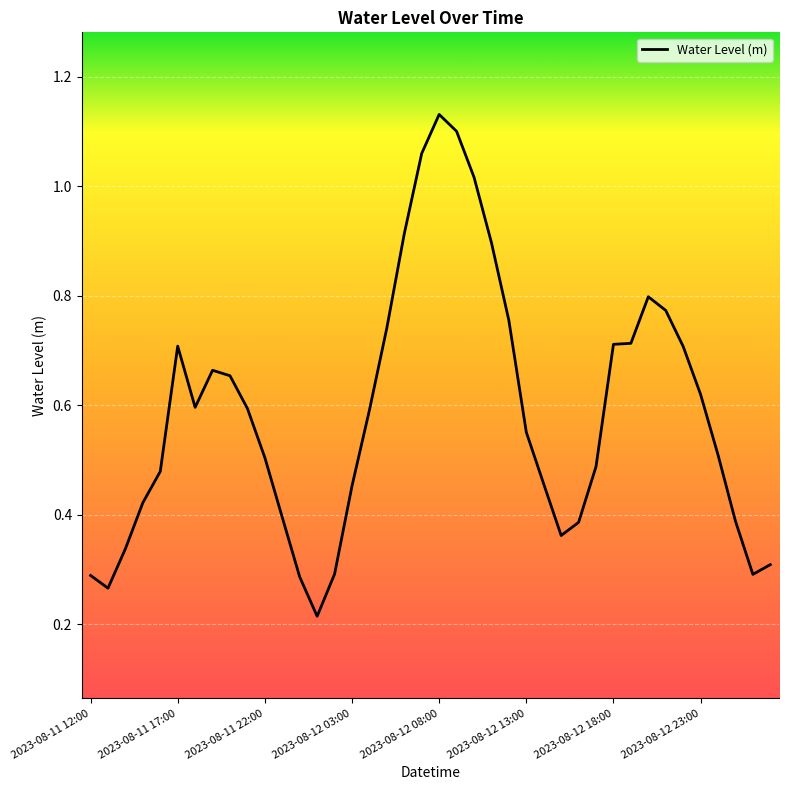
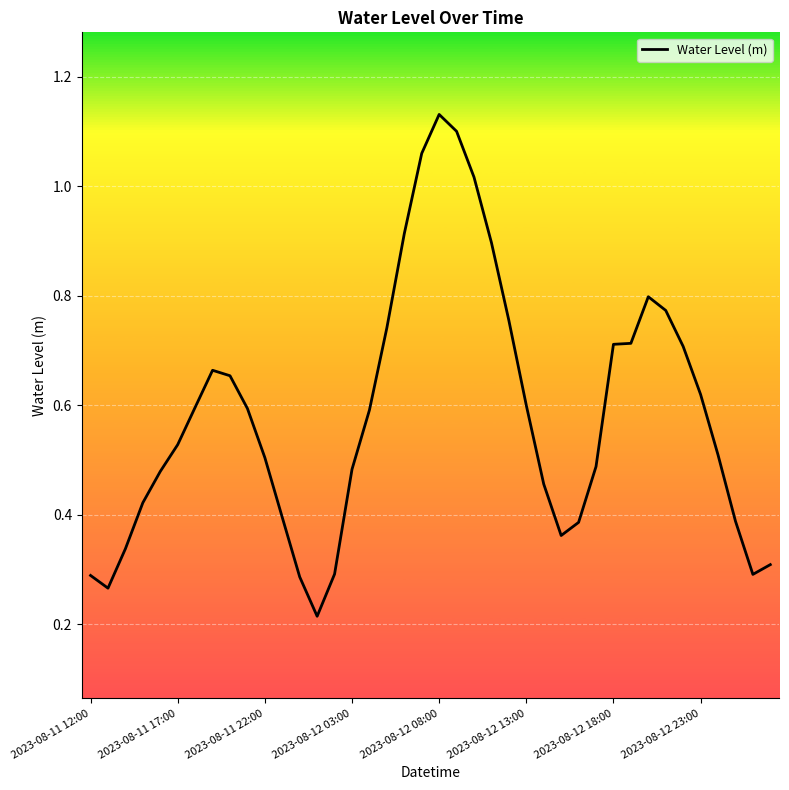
2023-08-11 17:00: 0.71 -> 0.53
2023-08-12 03:00: 0.45 -> 0.48
2023-08-12 13:00: 0.55 -> 0.60
